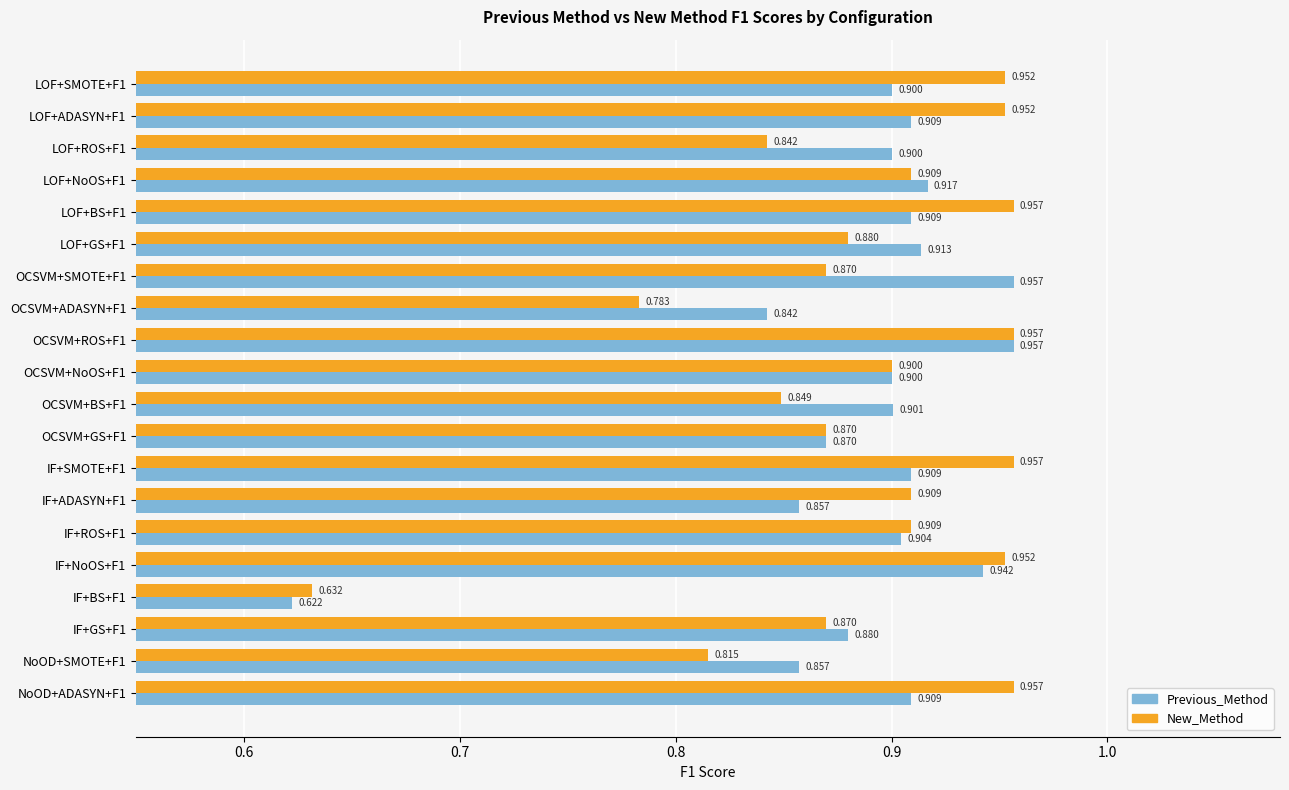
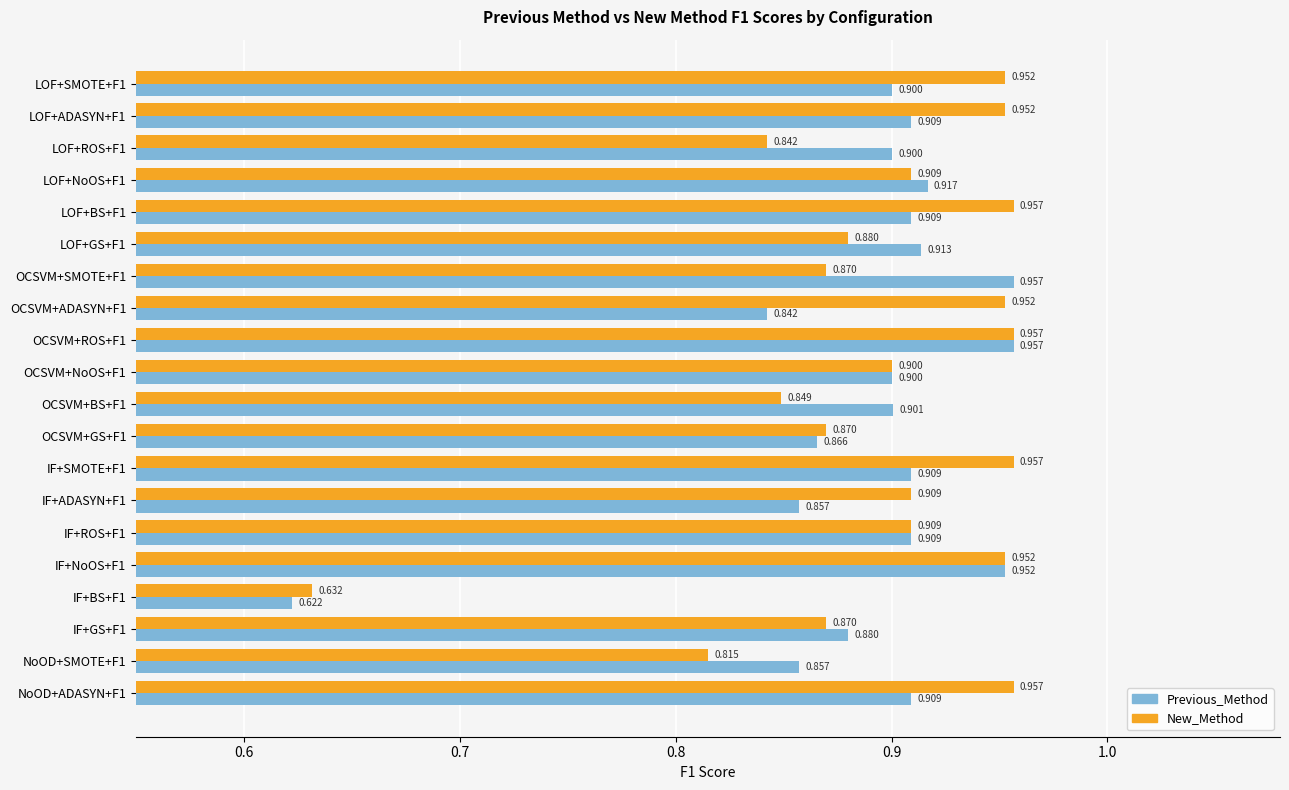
New_Method, OCSVM+ADASYN+F1: 0.783 -> 0.952
Previous_Method, OCSVM+GS+F1: 0.870 -> 0.866
Previous_Method, IF+ROS+F1: 0.904 -> 0.909
Previous_Method, IF+NoOS+F1: 0.942 -> 0.952
